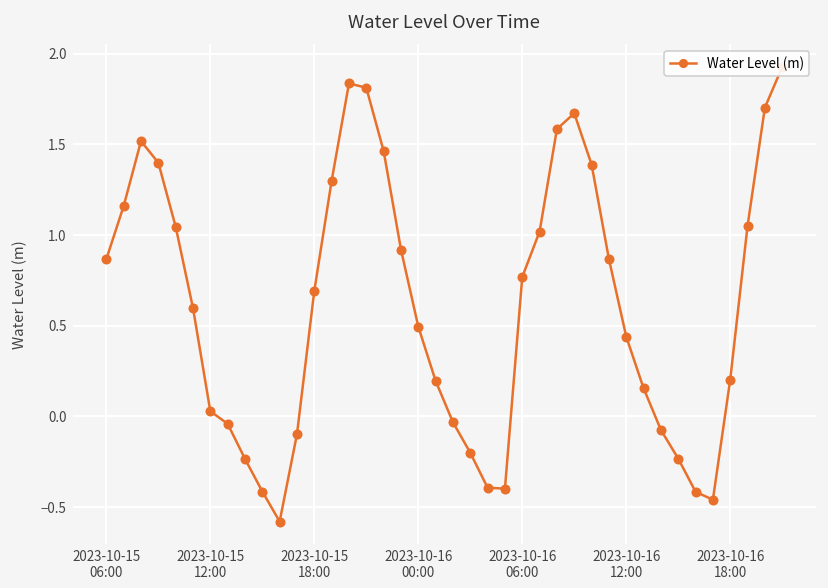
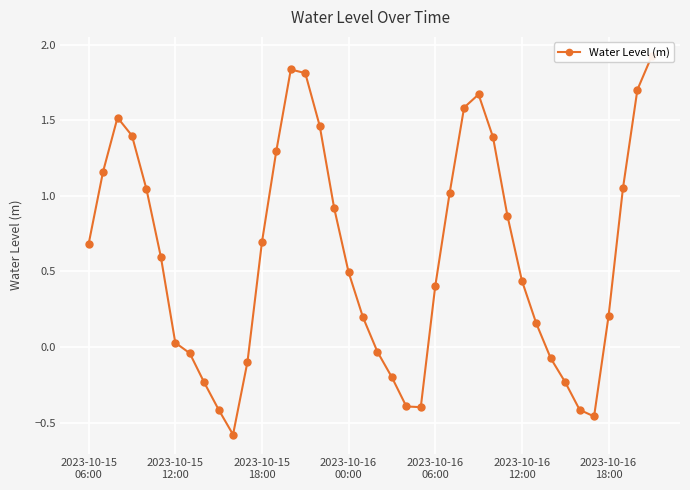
2023-10-15 06:00: 0.87 -> 0.68
2023-10-16 06:00: 0.77 -> 0.40
